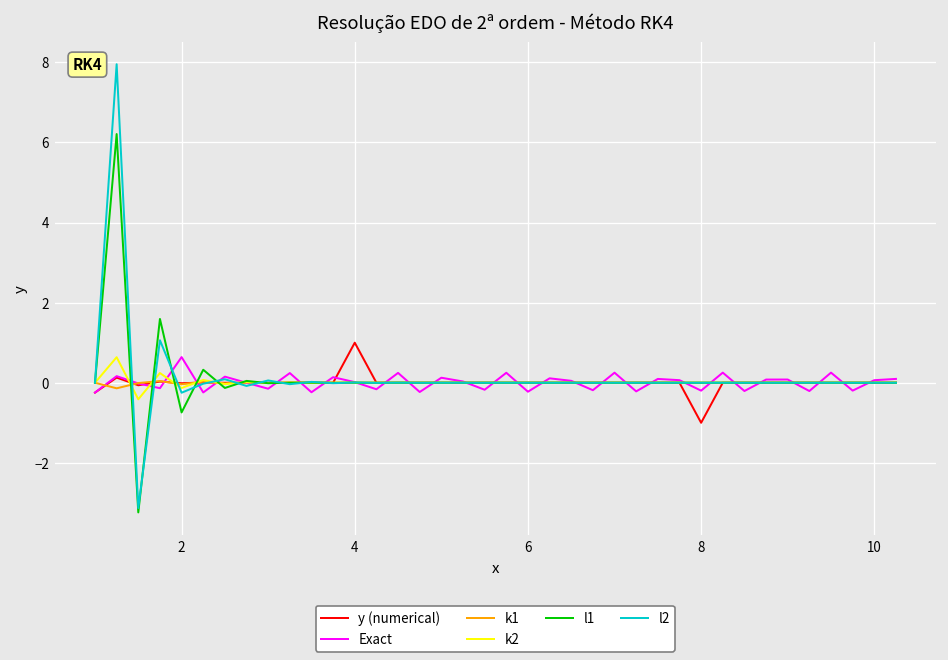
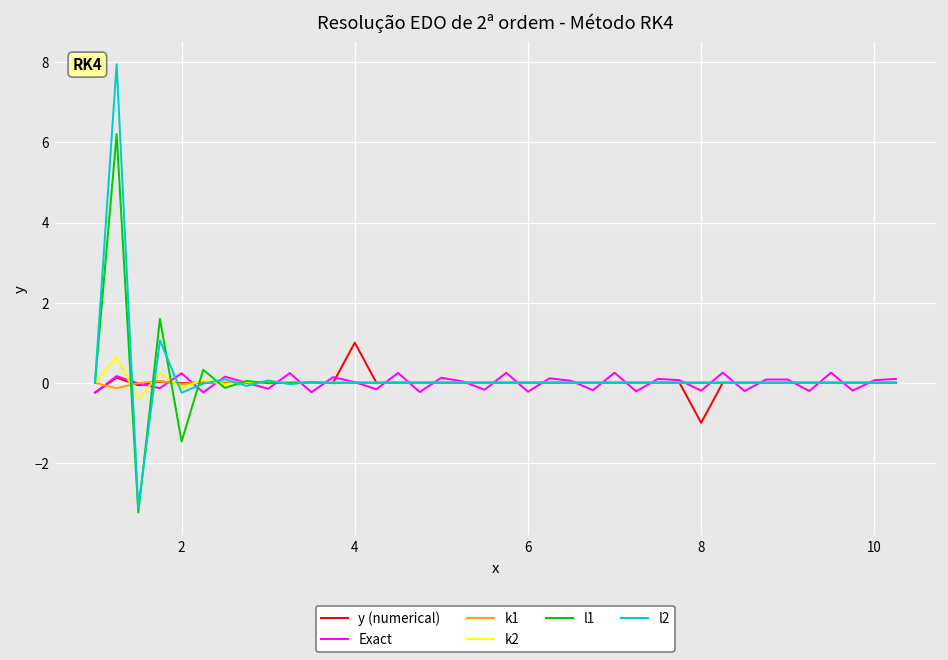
Exact, 2: 0.6 -> 0.2
l1, 2: -0.7 -> -1.5
